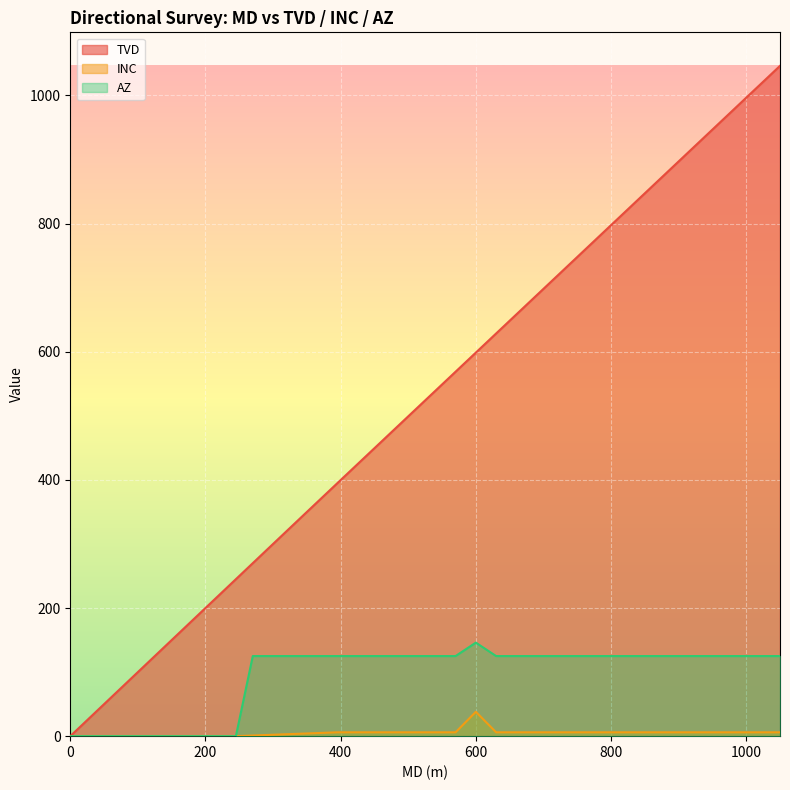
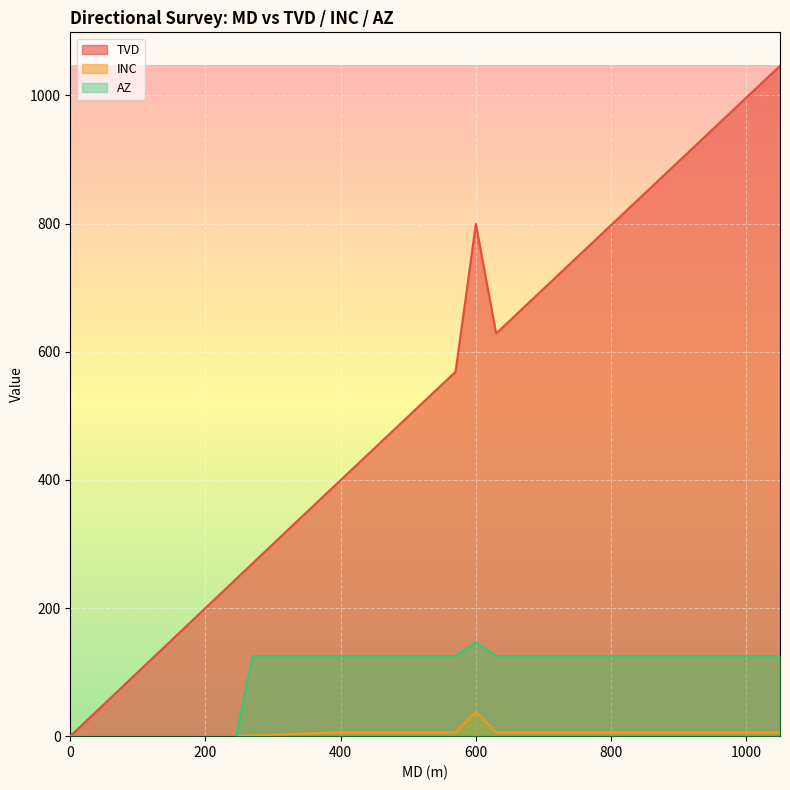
TVD, 600: 600 -> 800
